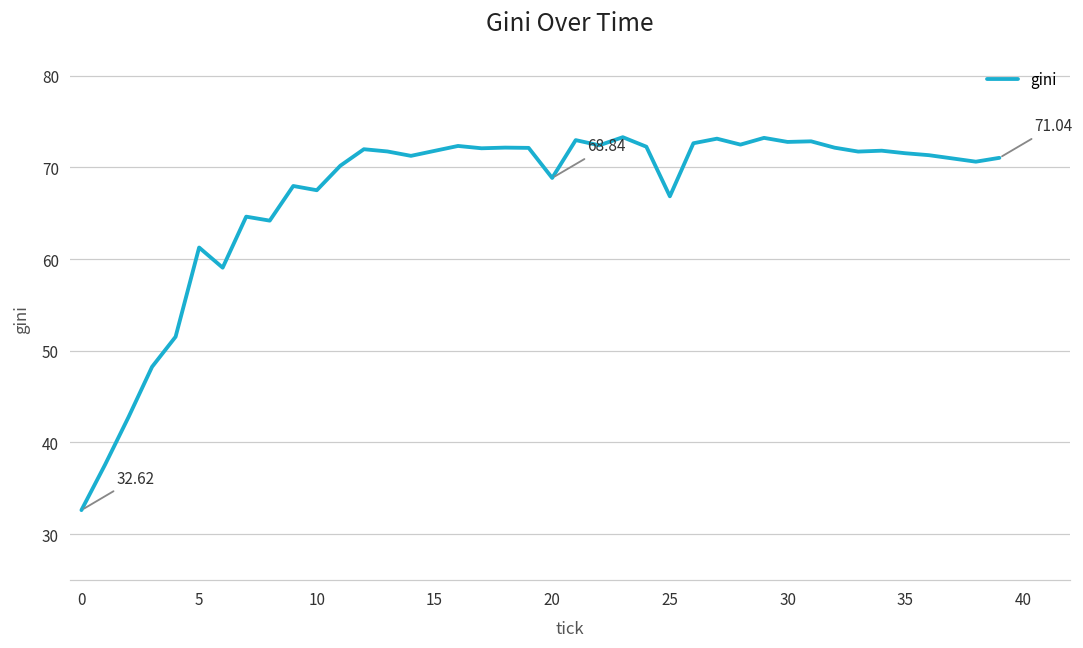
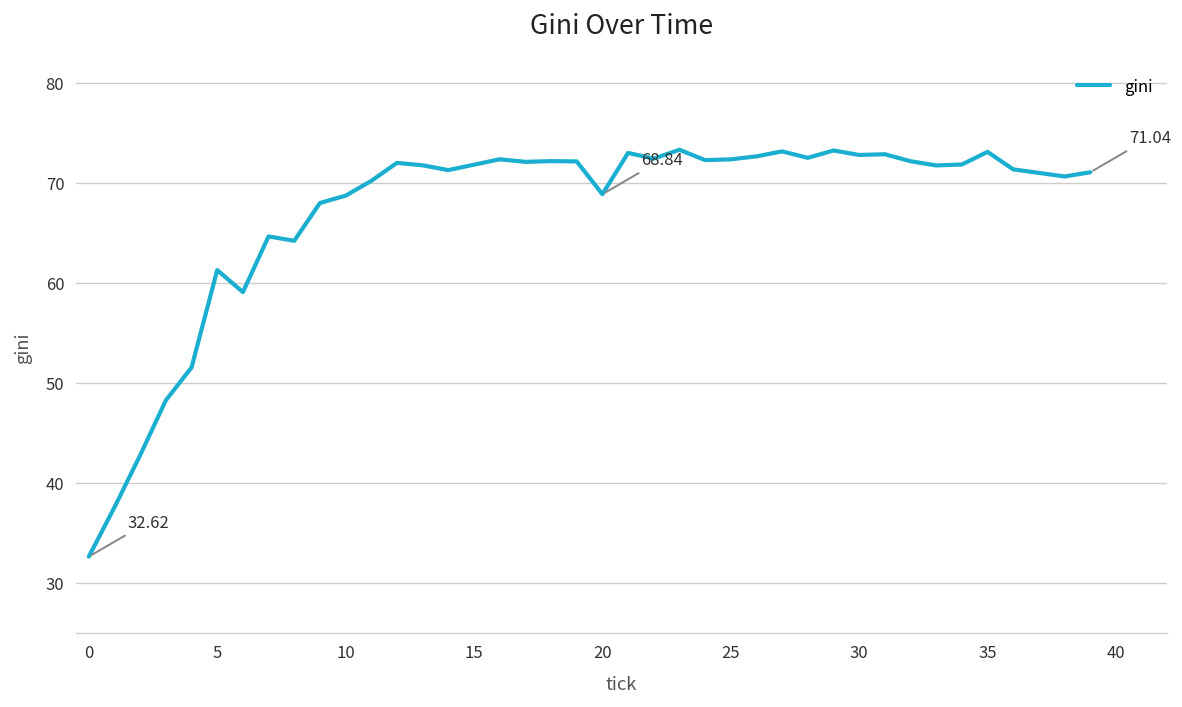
10: 68 -> 69
25: 67 -> 72
35: 72 -> 73
